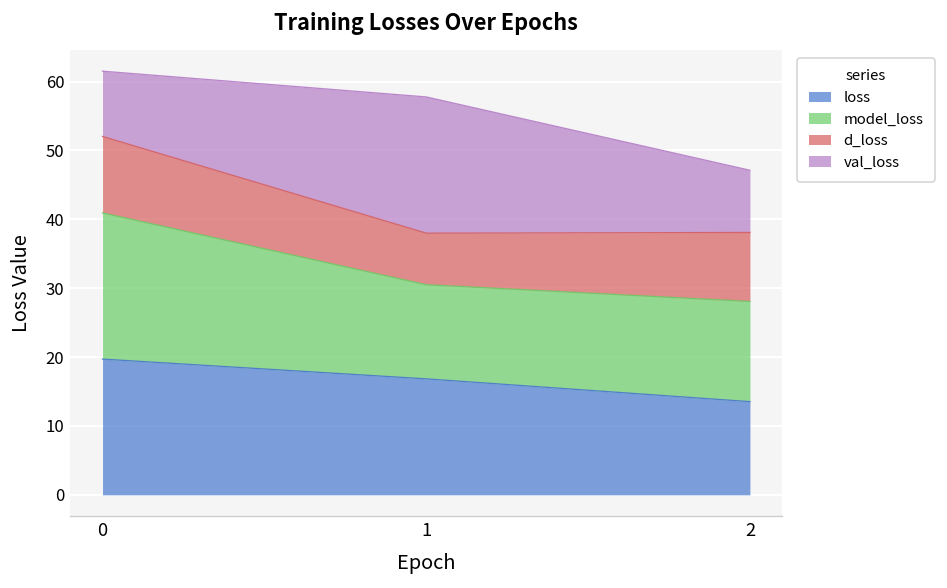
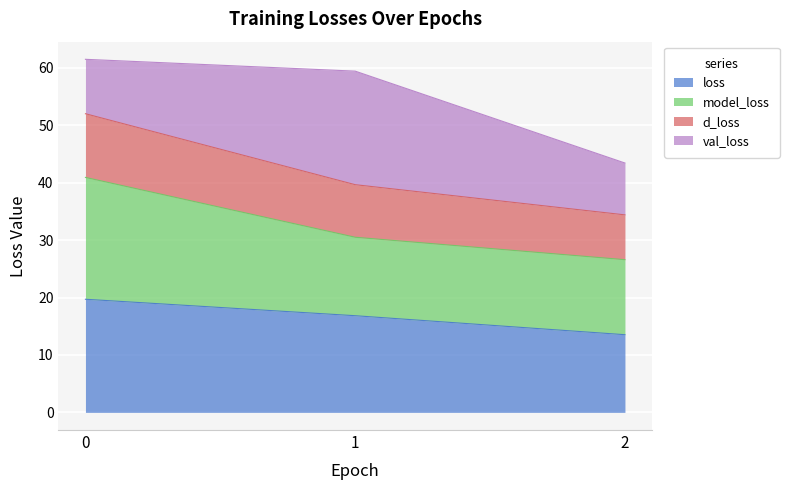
d_loss, 1: 7 -> 9
model_loss, 2: 15 -> 13
d_loss, 2: 10 -> 8
